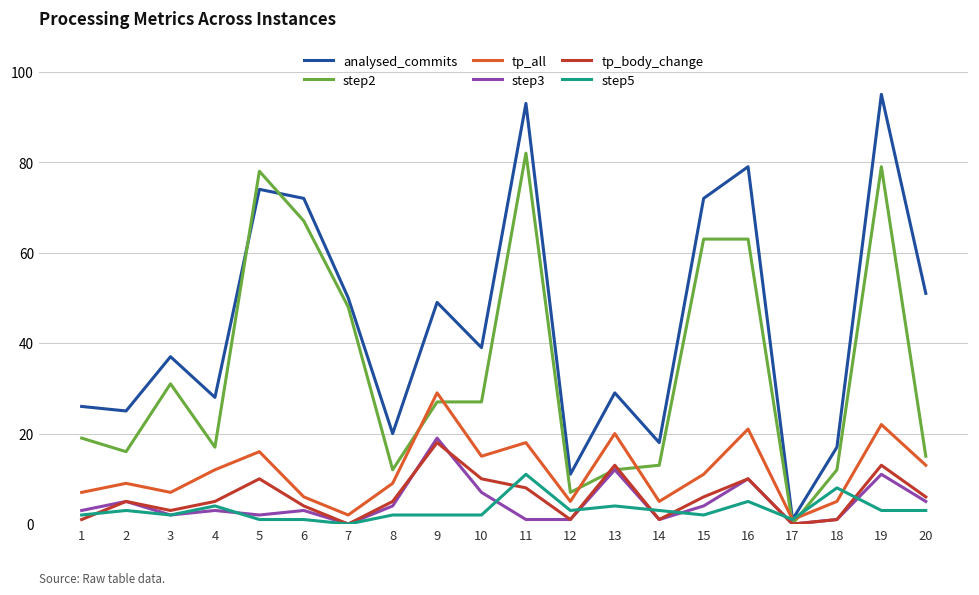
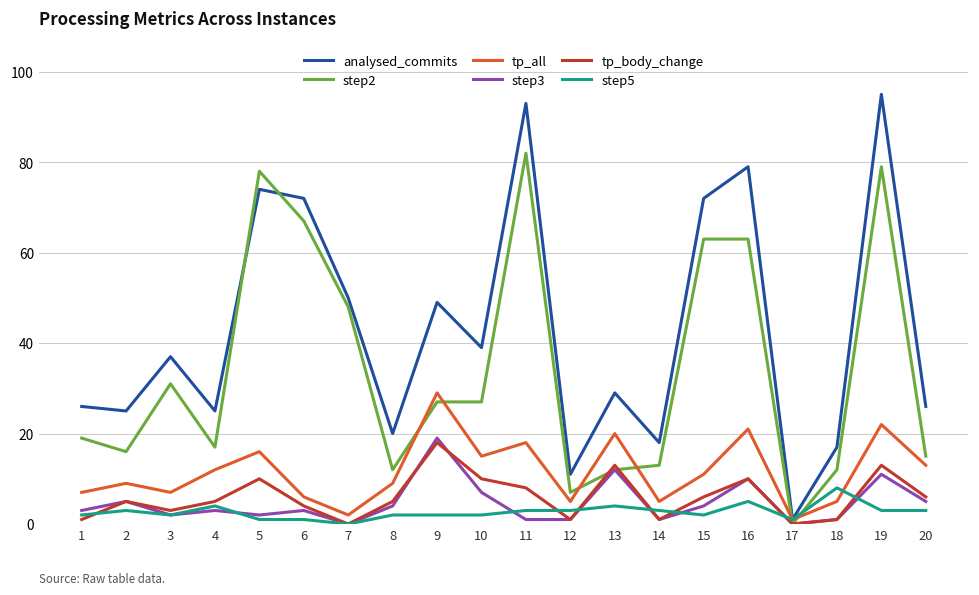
analysed_commits, 4: 28 -> 25
step5, 11: 11 -> 3
analysed_commits, 20: 51 -> 26
